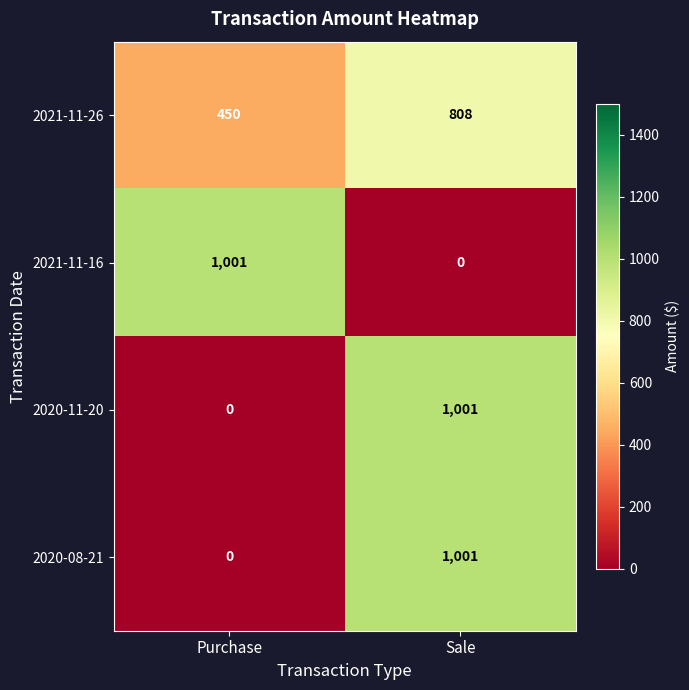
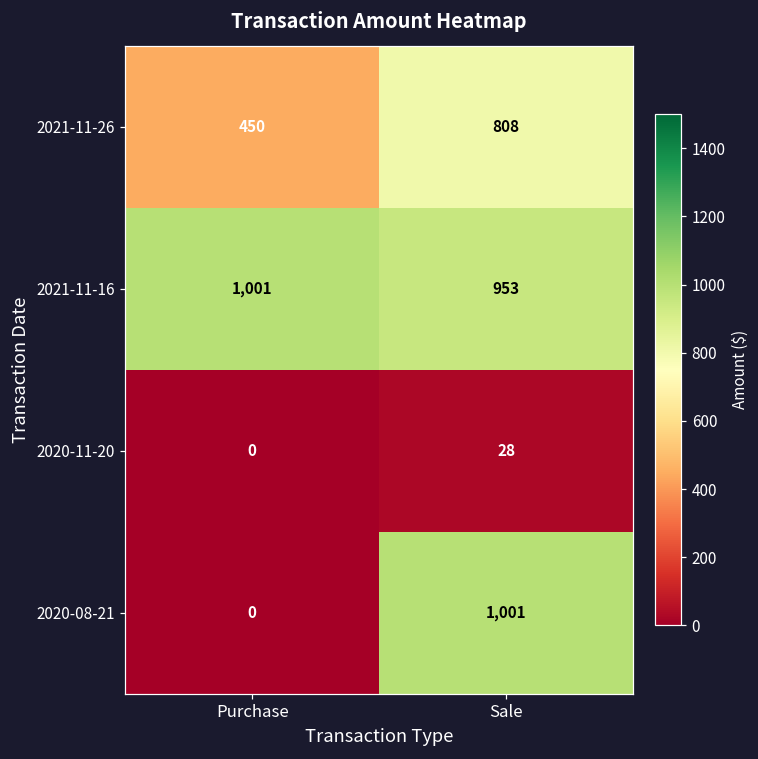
2021-11-16, Sale: 0 -> 953
2020-11-20, Sale: 1,001 -> 28
